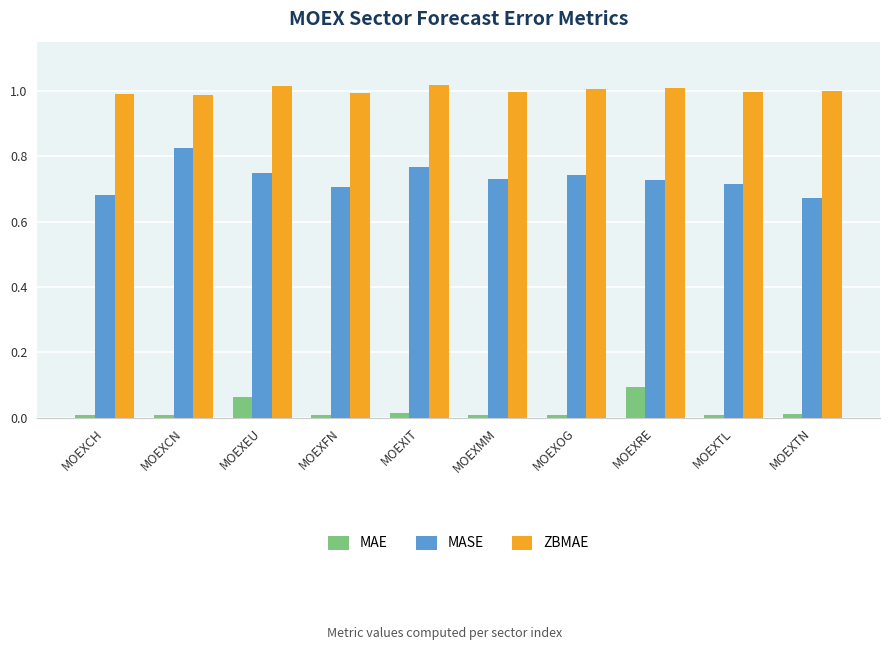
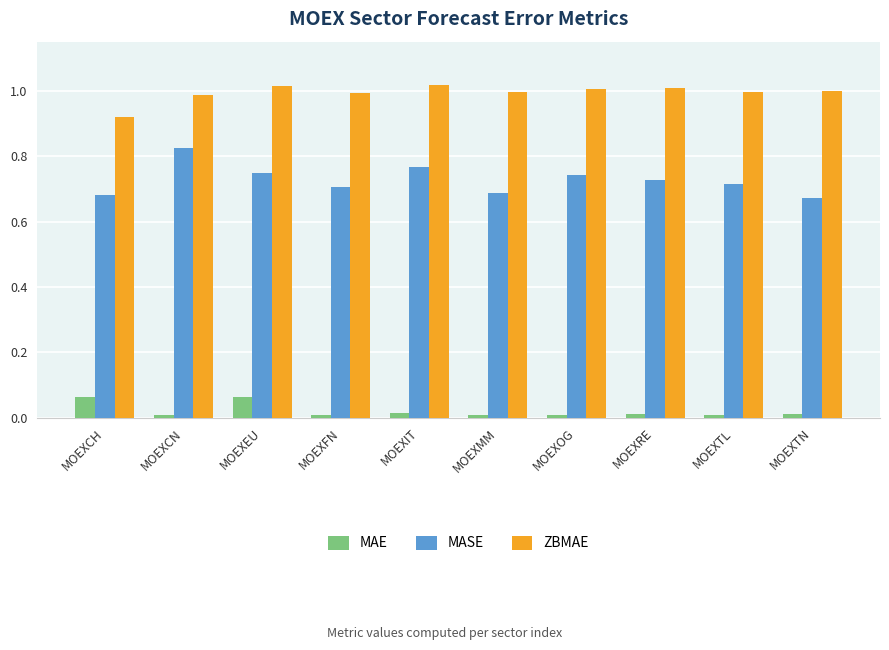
MAE, MOEXCH: 0.01 -> 0.06
ZBMAE, MOEXCH: 0.99 -> 0.92
MASE, MOEXMM: 0.73 -> 0.69
MAE, MOEXRE: 0.09 -> 0.01
